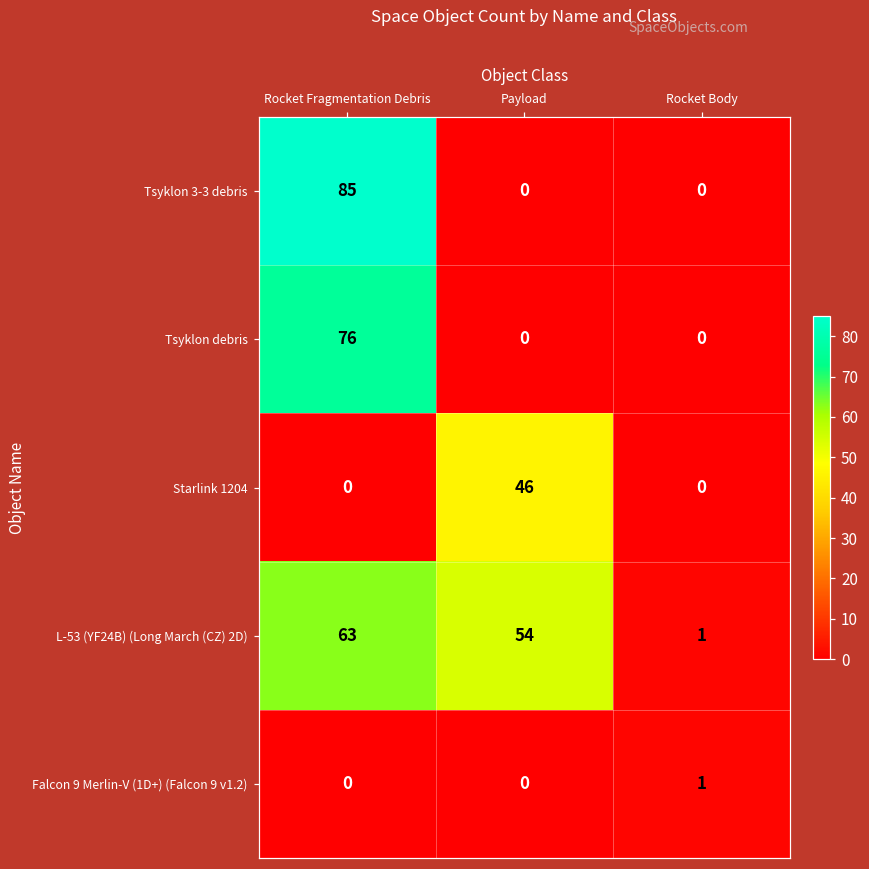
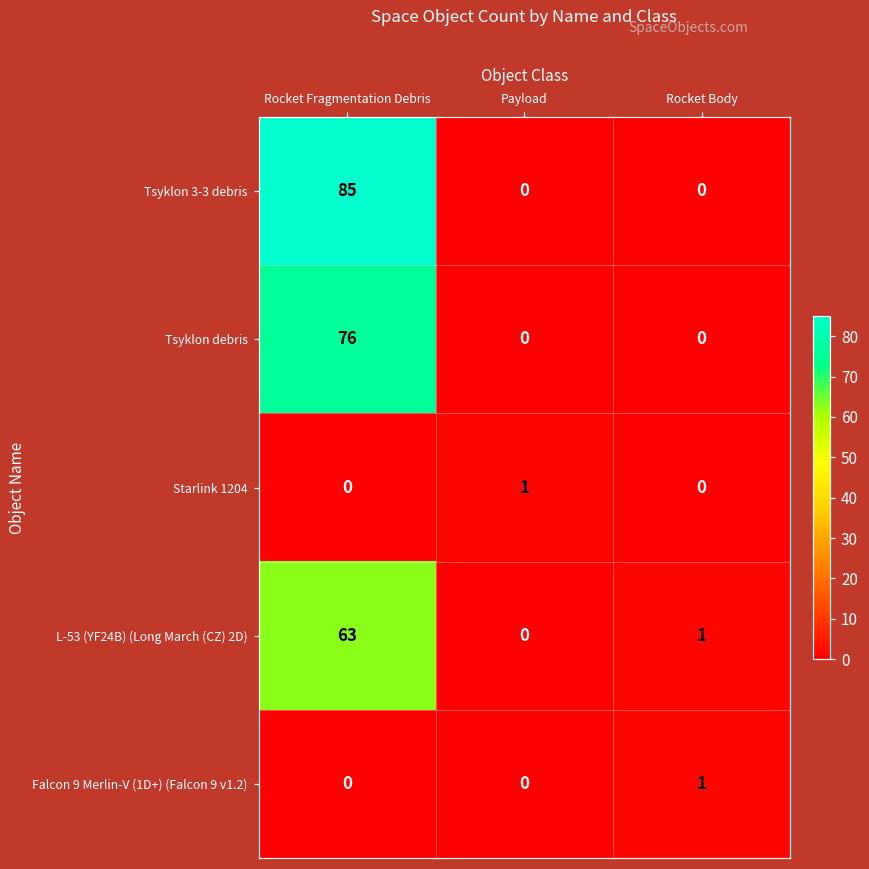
Starlink 1204, Payload: 46 -> 1
L-53 (YF24B) (Long March (CZ) 2D), Payload: 54 -> 0
